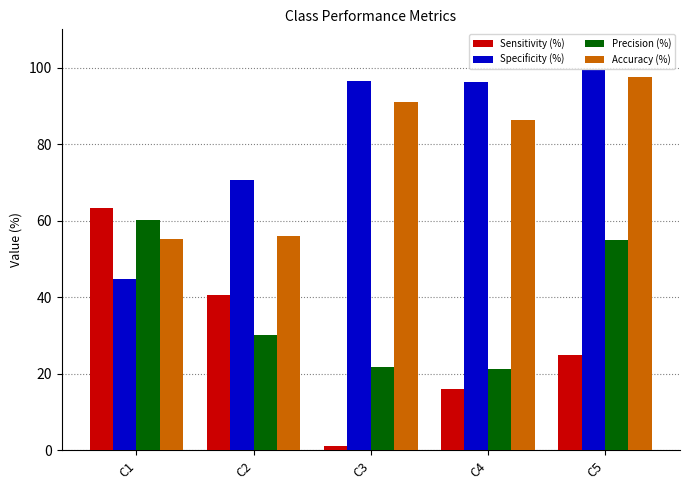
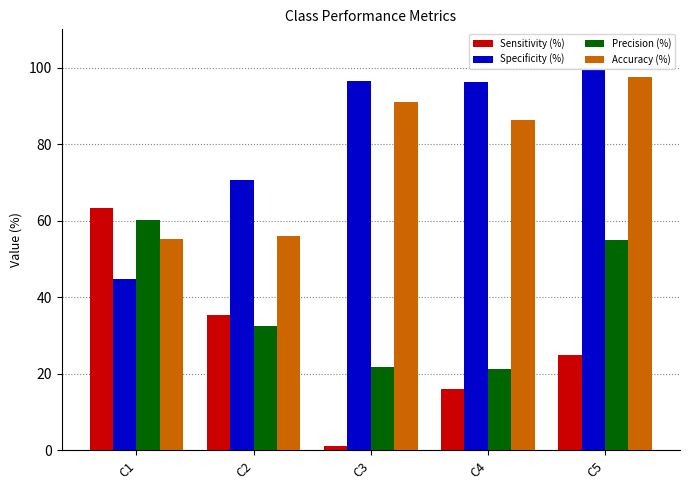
Sensitivity (%), C2: 41 -> 35
Precision (%), C2: 30 -> 32
